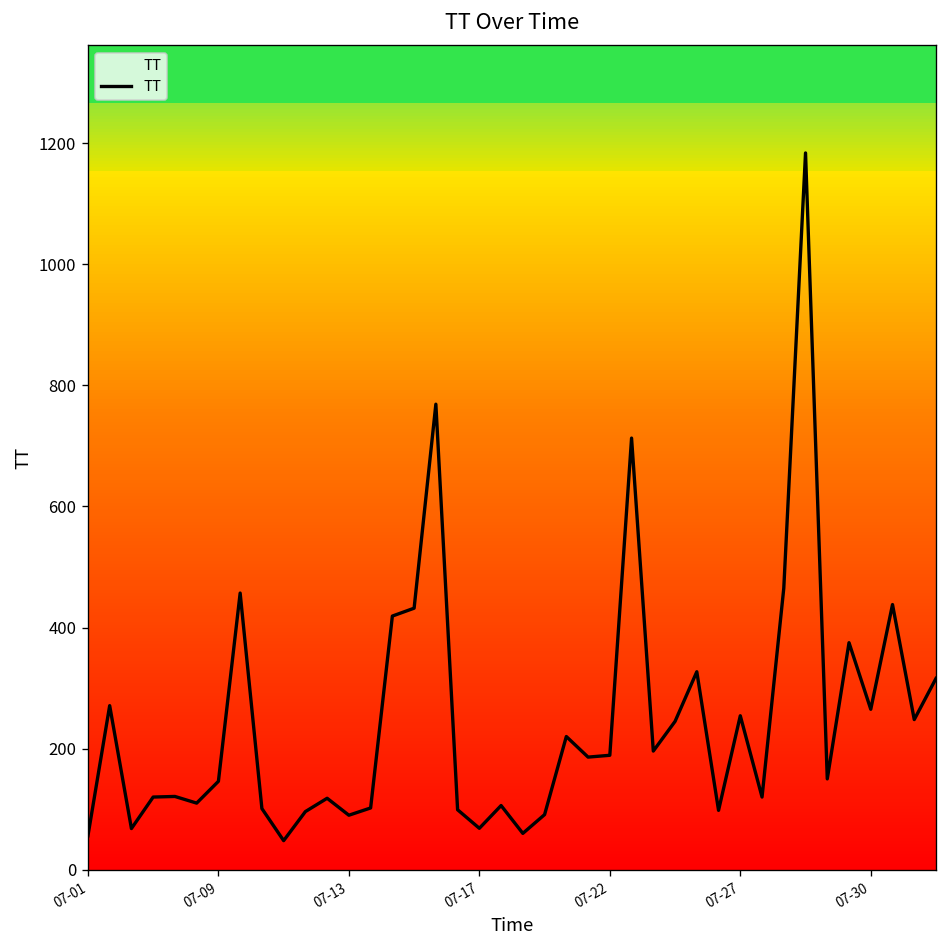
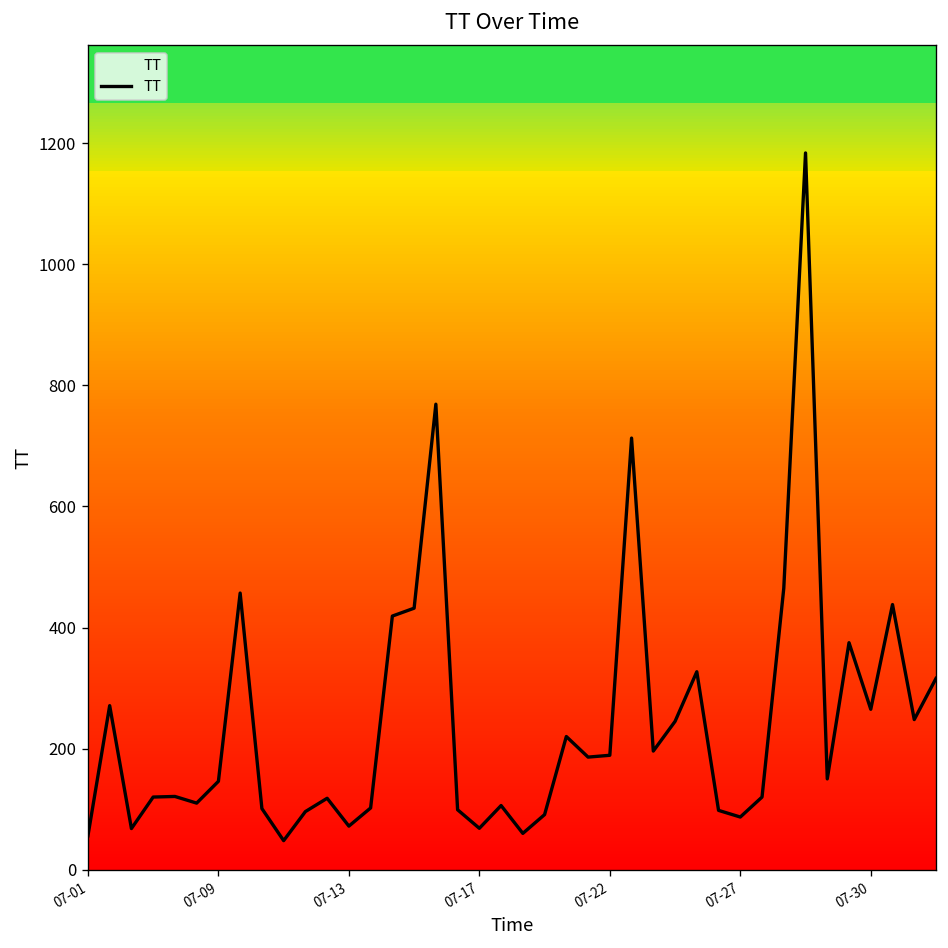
07-13: 90 -> 70
07-27: 250 -> 90
